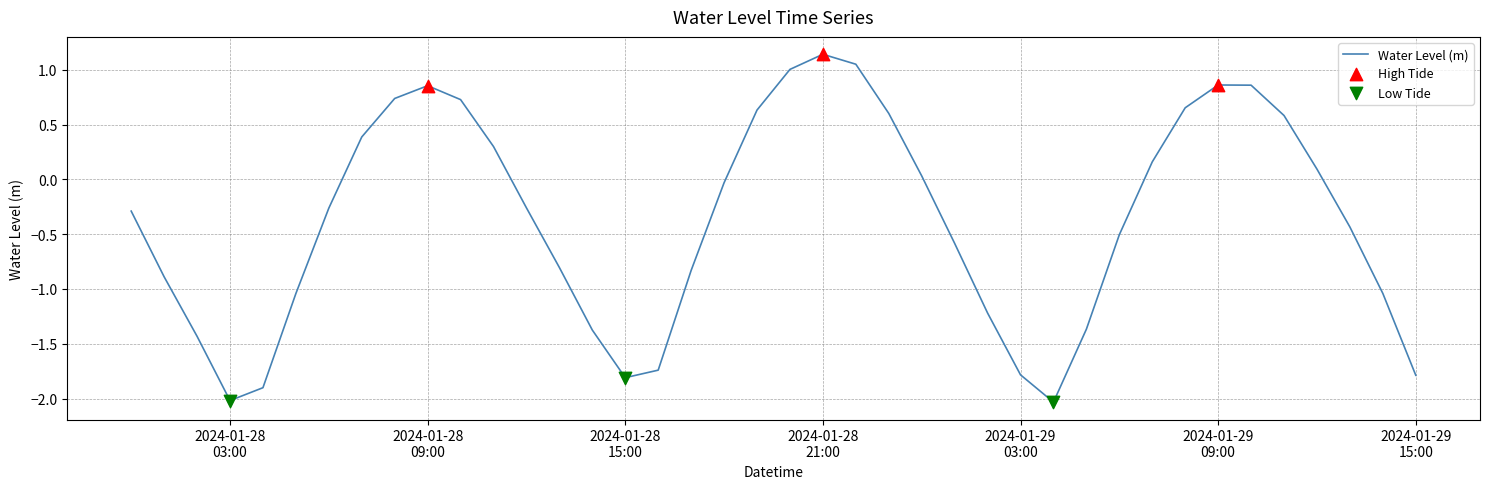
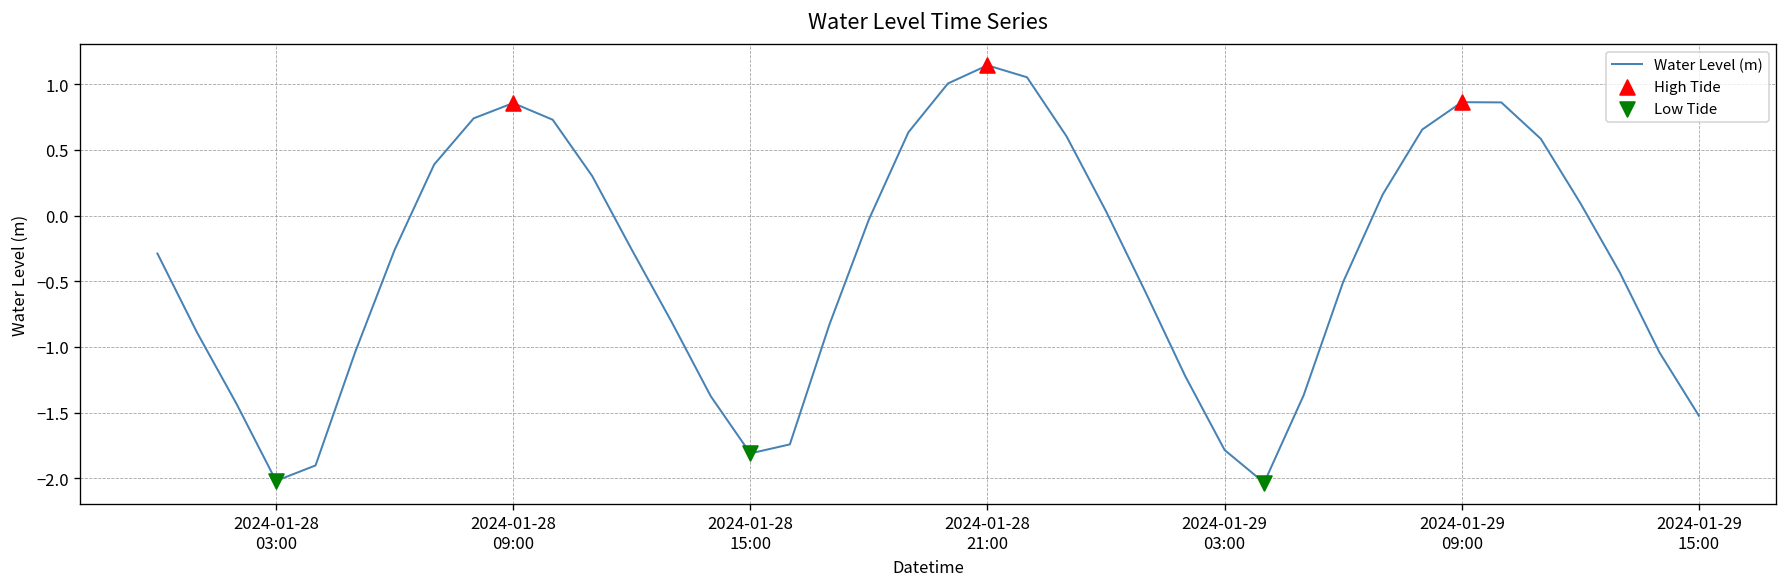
Water Level (m), 2024-01-29 15:00: -1.79 -> -1.52
